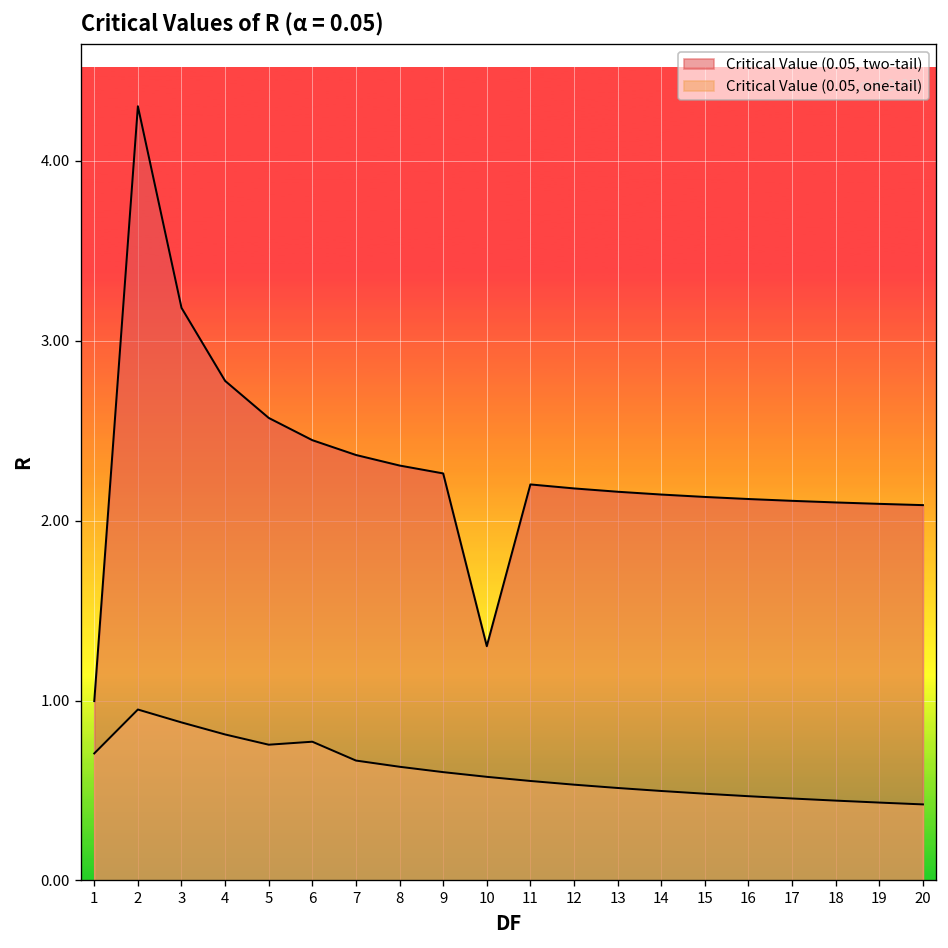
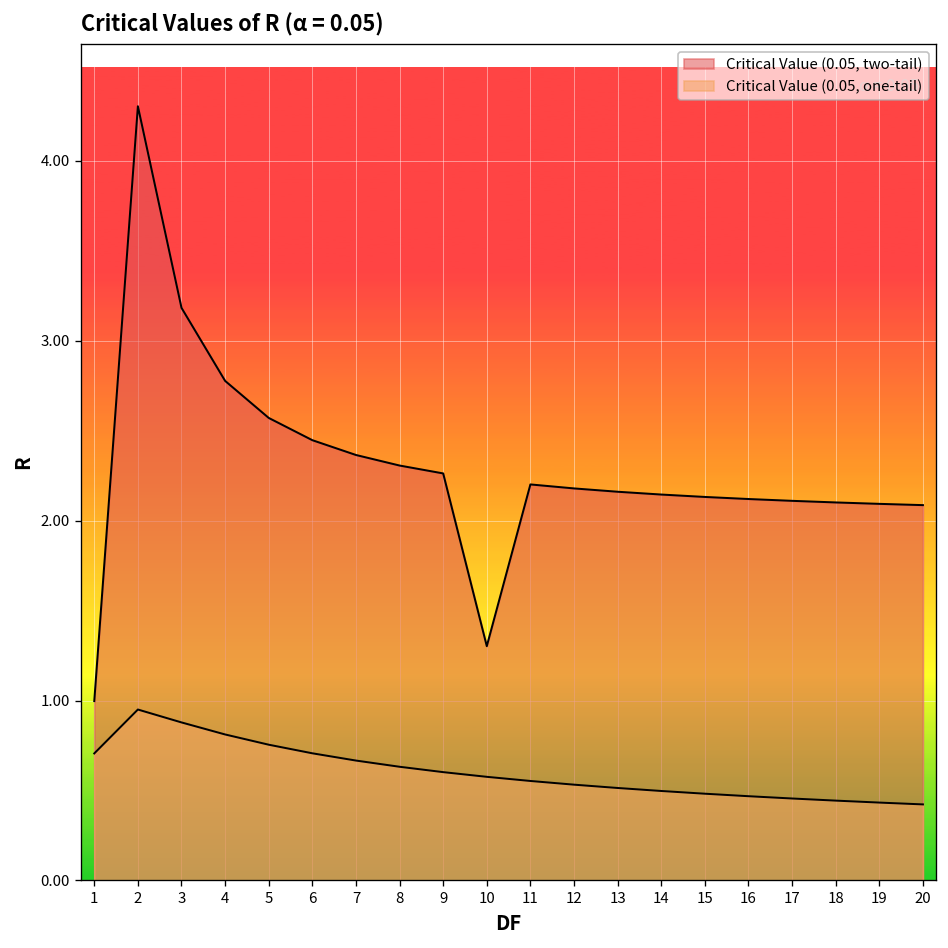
Critical Value (0.05, one-tail), 6: 0.77 -> 0.71
